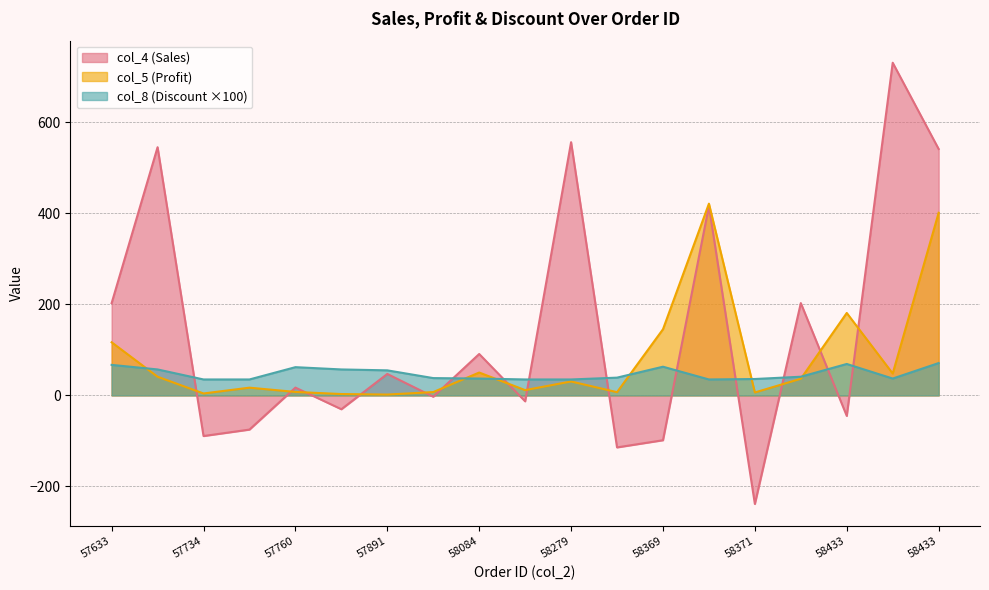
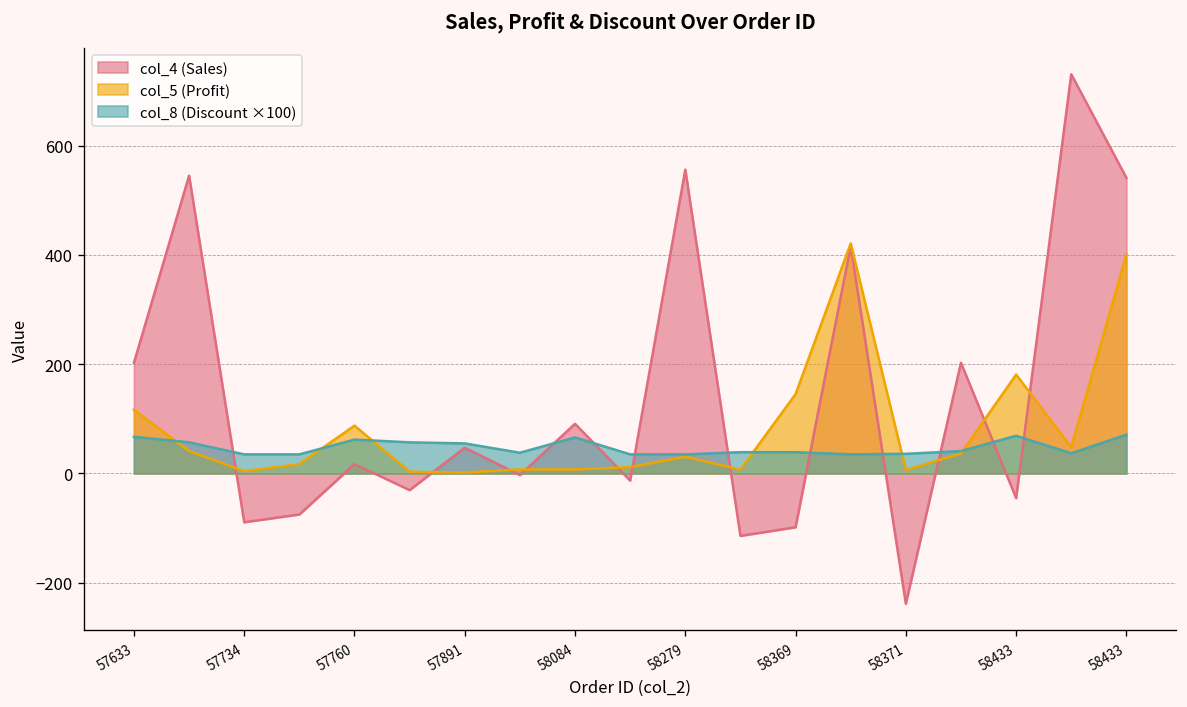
col_5 (Profit), 57760: 10 -> 90
col_5 (Profit), 58084: 50 -> 10
col_8 (Discount ×100), 58084: 40 -> 70
col_8 (Discount ×100), 58369: 60 -> 40
